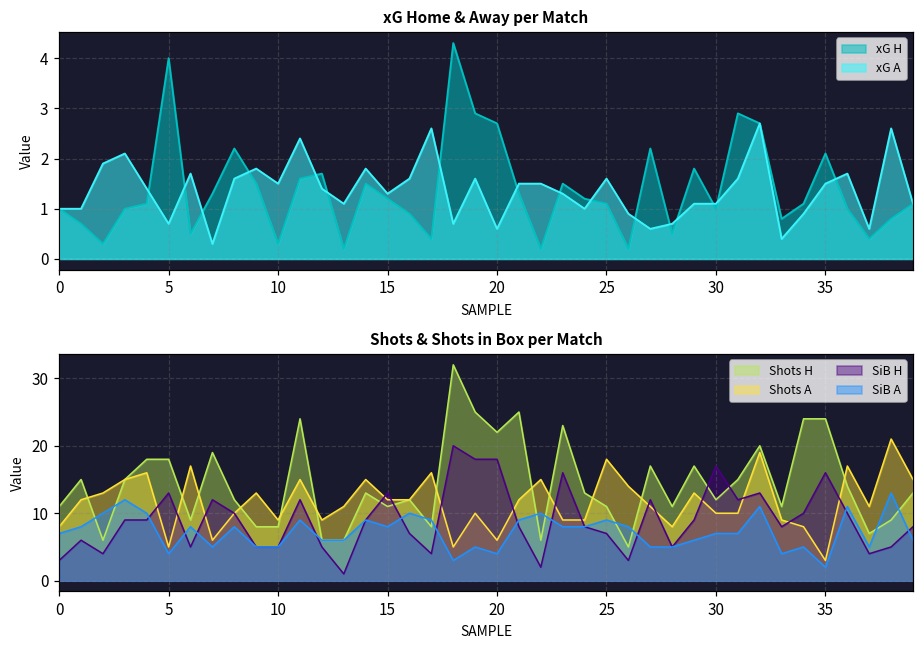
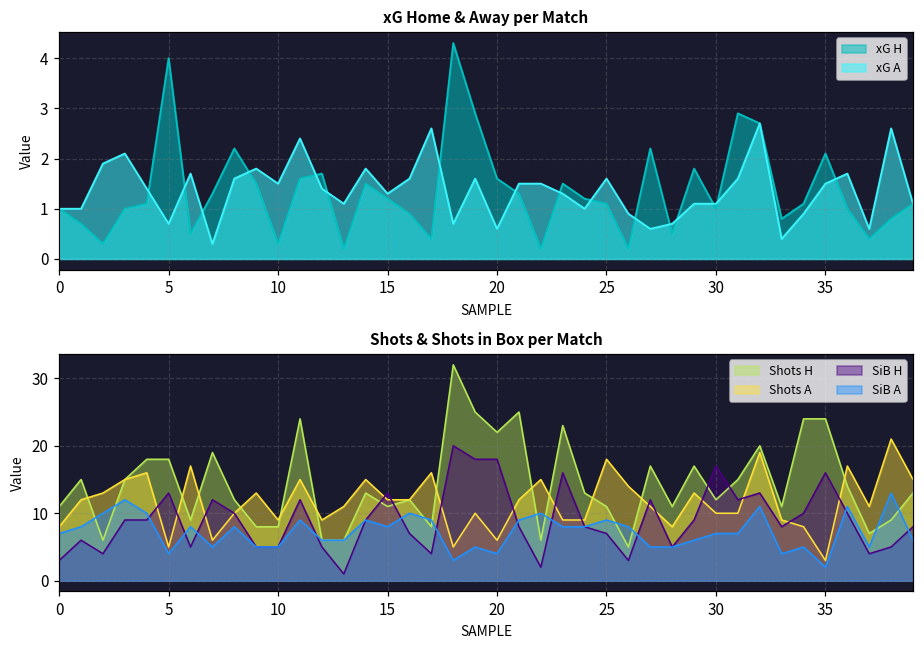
xG Home & Away per Match, xG H, 20: 2.7 -> 1.6
